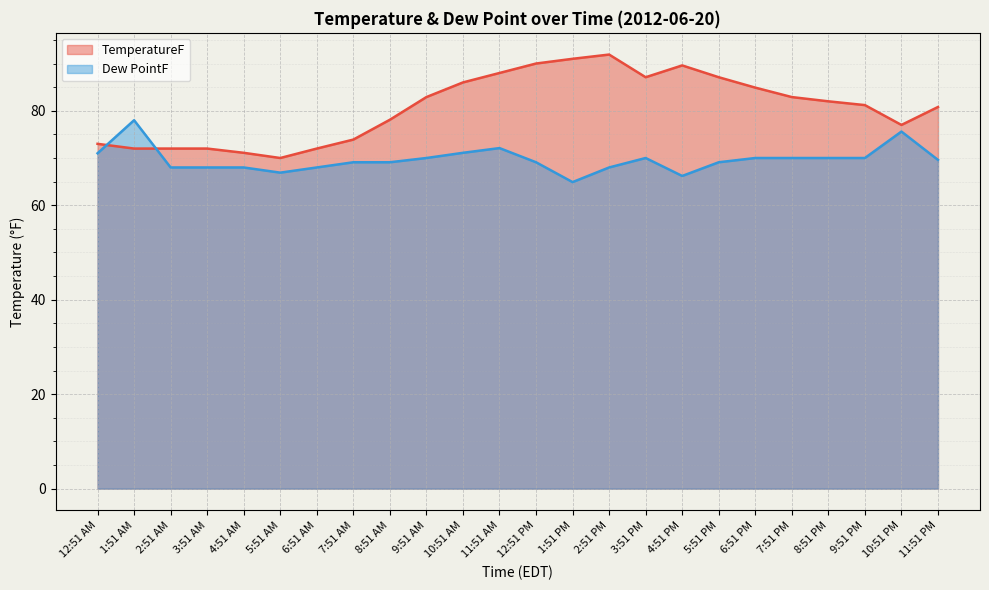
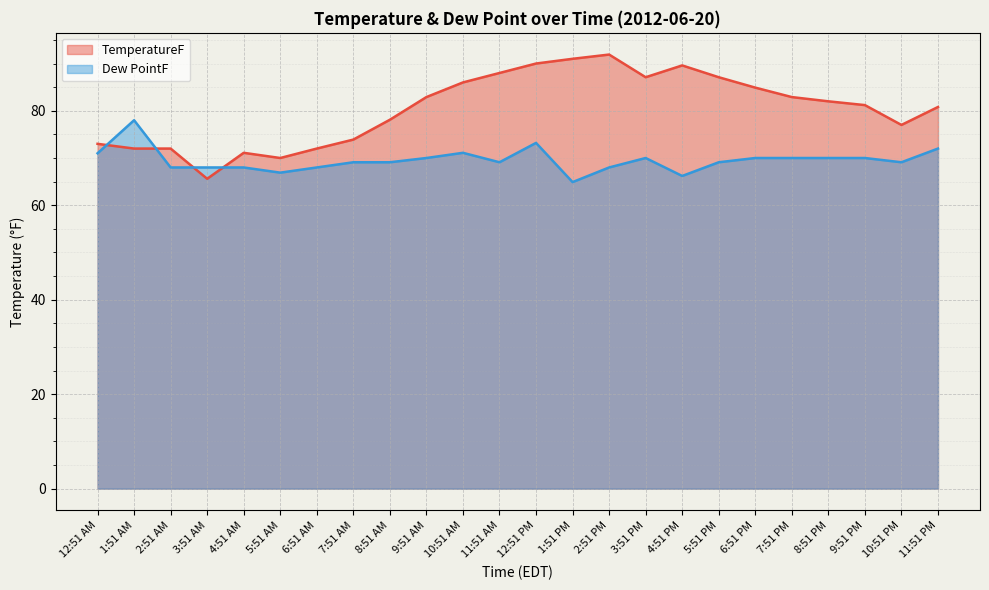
TemperatureF, 3:51 AM: 72 -> 66
Dew PointF, 11:51 AM: 72 -> 69
Dew PointF, 12:51 PM: 69 -> 73
Dew PointF, 10:51 PM: 76 -> 69
Dew PointF, 11:51 PM: 70 -> 72
